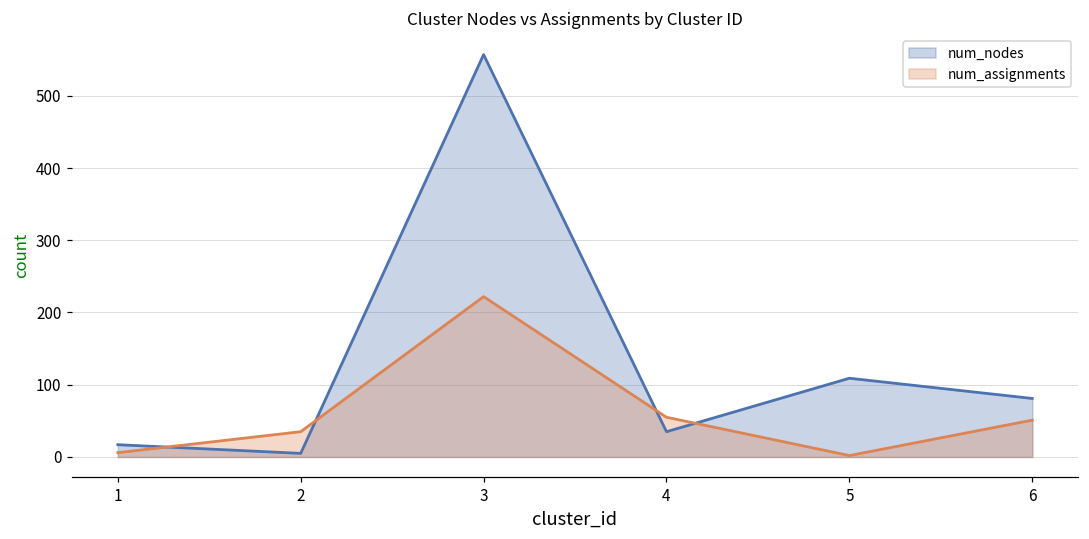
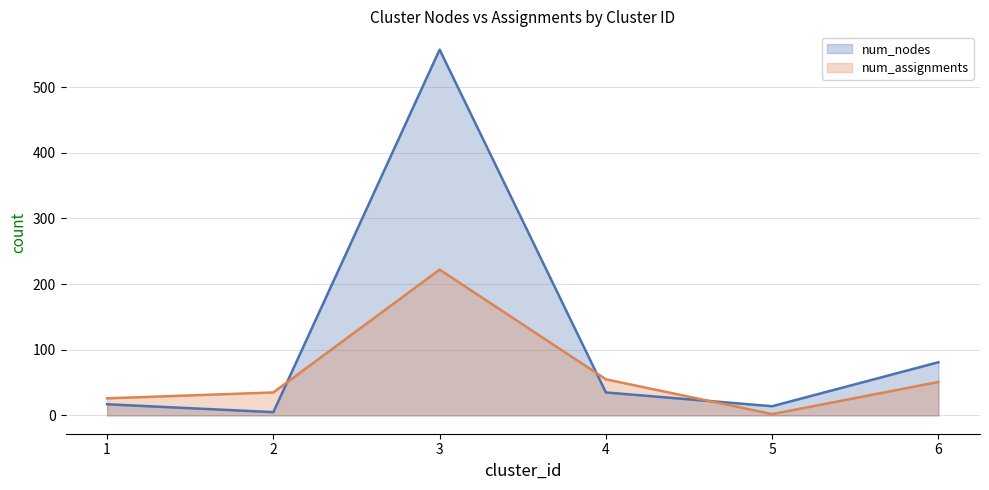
num_assignments, 1: 10 -> 30
num_nodes, 5: 110 -> 10
